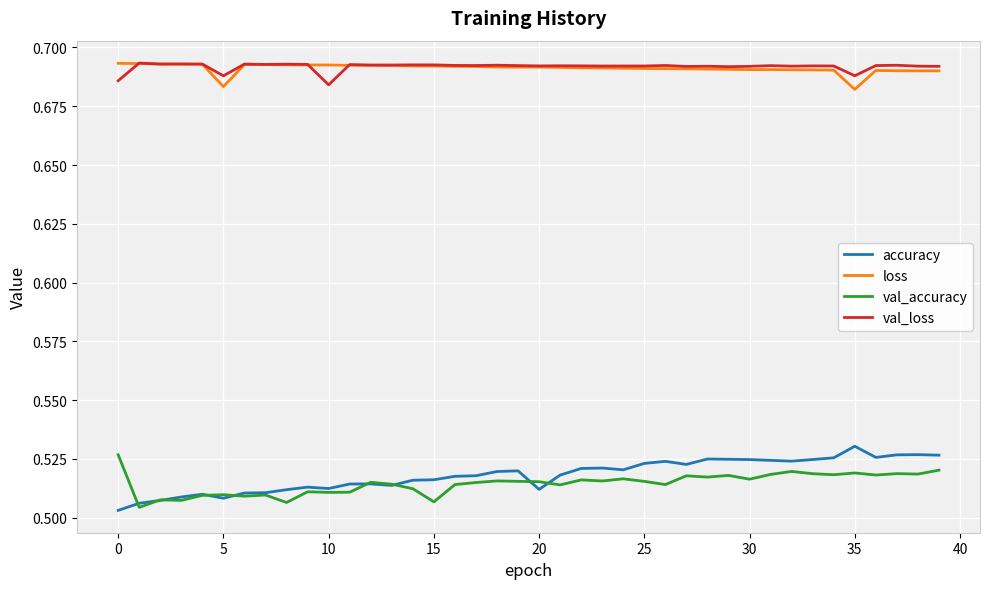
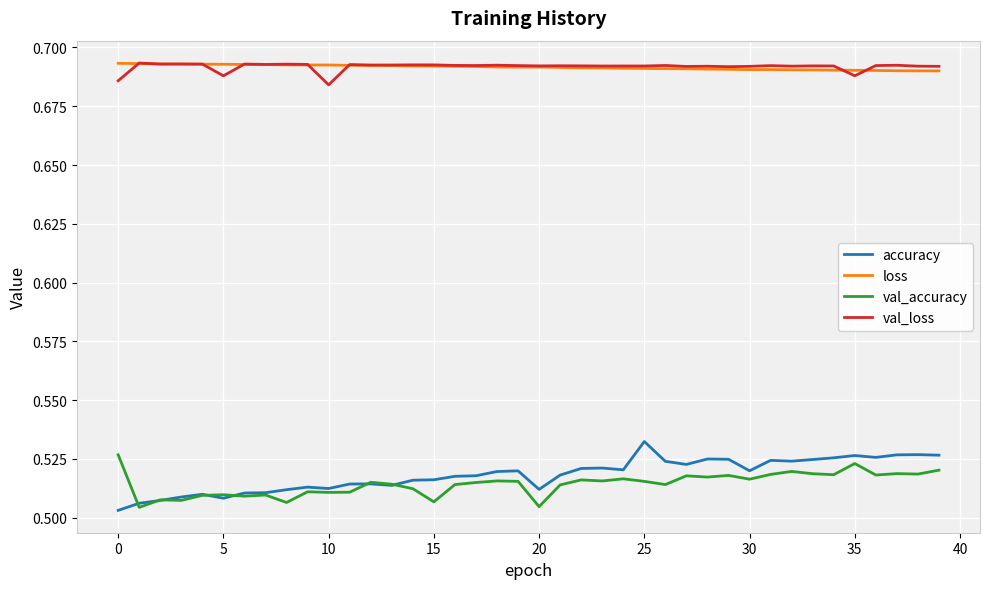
loss, 5: 0.683 -> 0.693
val_accuracy, 20: 0.515 -> 0.505
accuracy, 25: 0.523 -> 0.532
accuracy, 30: 0.525 -> 0.520
accuracy, 35: 0.530 -> 0.526
loss, 35: 0.682 -> 0.690
val_accuracy, 35: 0.519 -> 0.523
